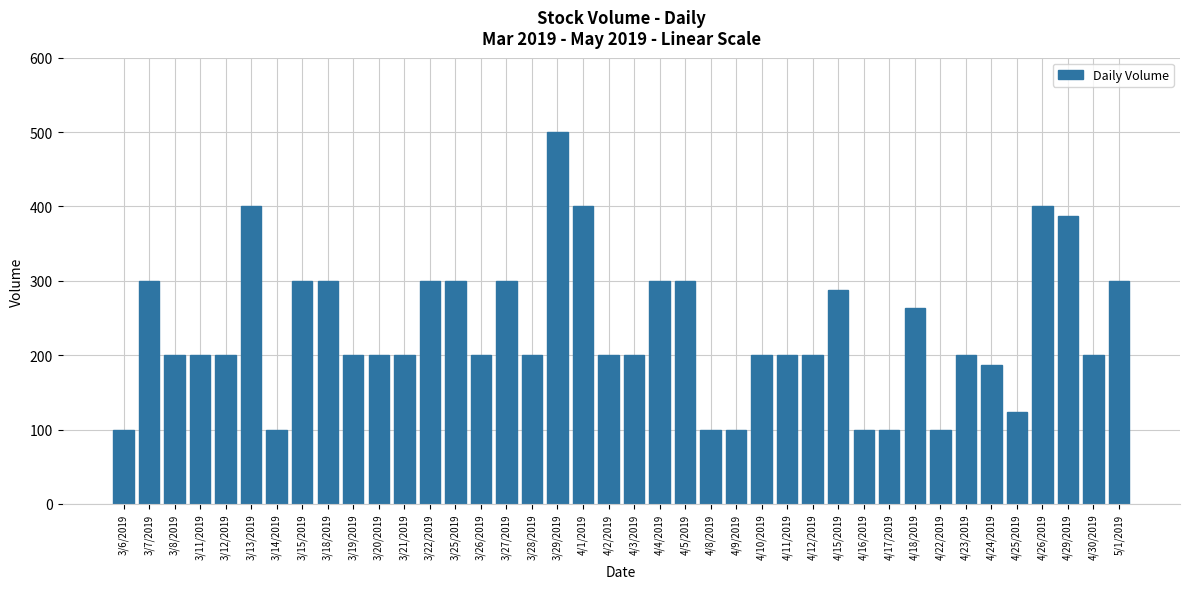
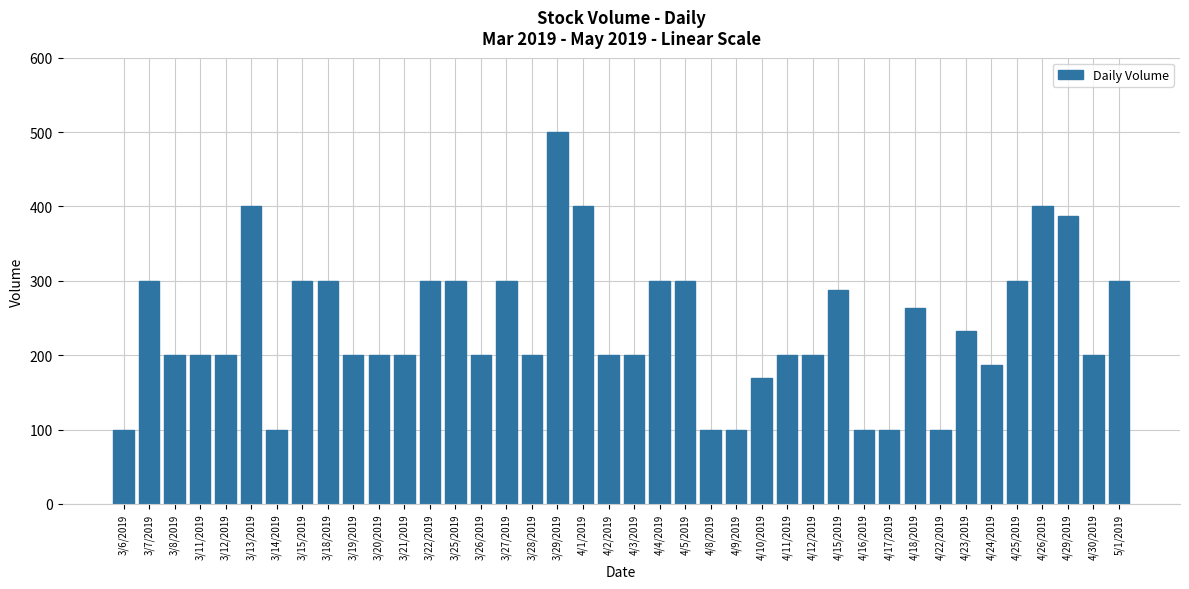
4/10/2019: 200 -> 170
4/23/2019: 200 -> 230
4/25/2019: 120 -> 300
